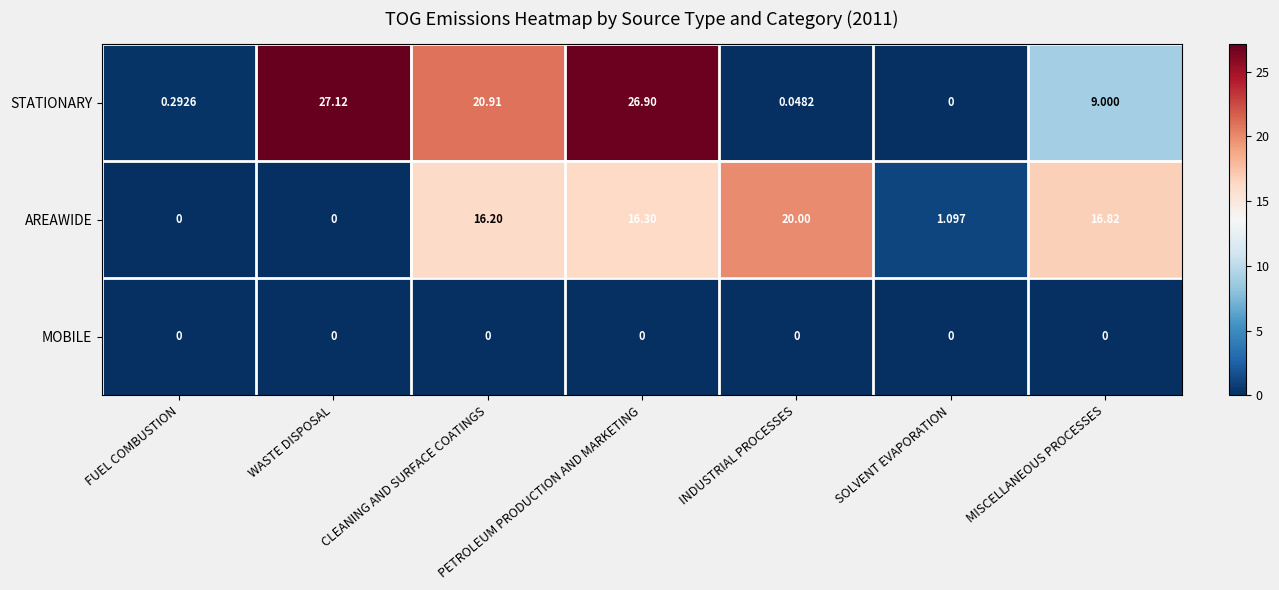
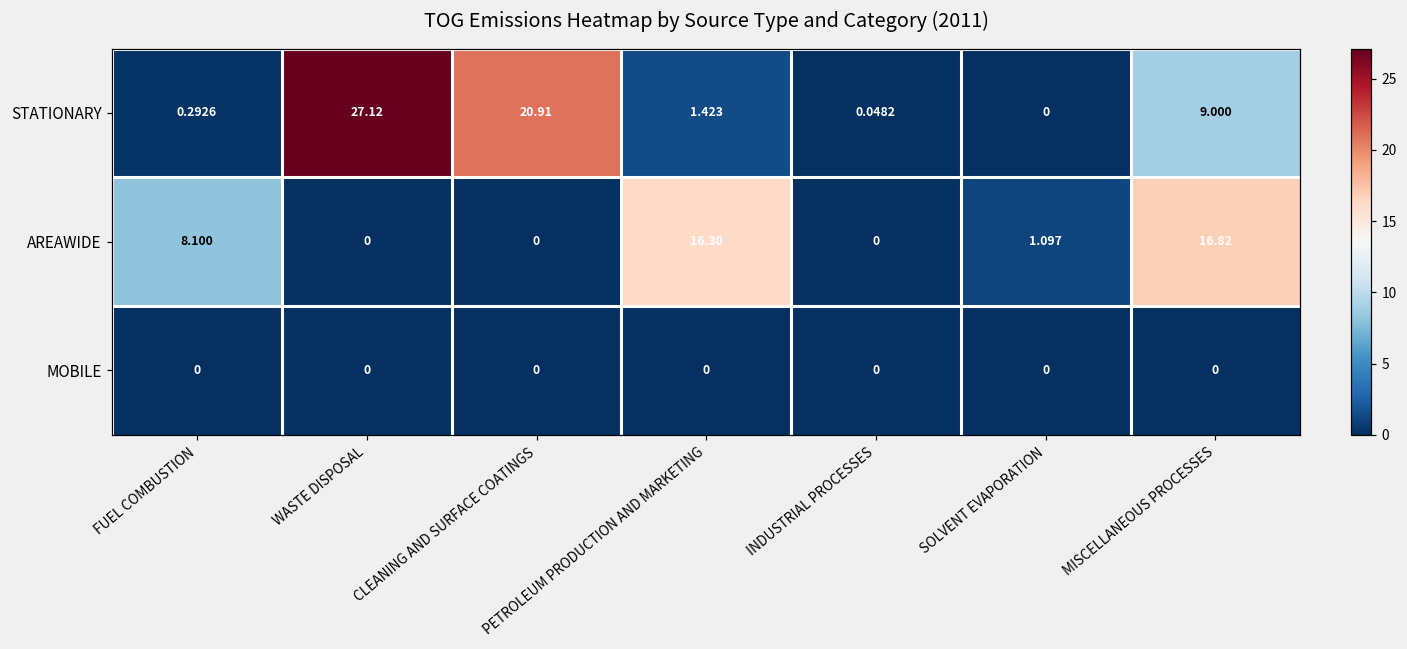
STATIONARY, PETROLEUM PRODUCTION AND MARKETING: 26.90 -> 1.423
AREAWIDE, FUEL COMBUSTION: 0 -> 8.100
AREAWIDE, CLEANING AND SURFACE COATINGS: 16.20 -> 0
AREAWIDE, INDUSTRIAL PROCESSES: 20.00 -> 0
